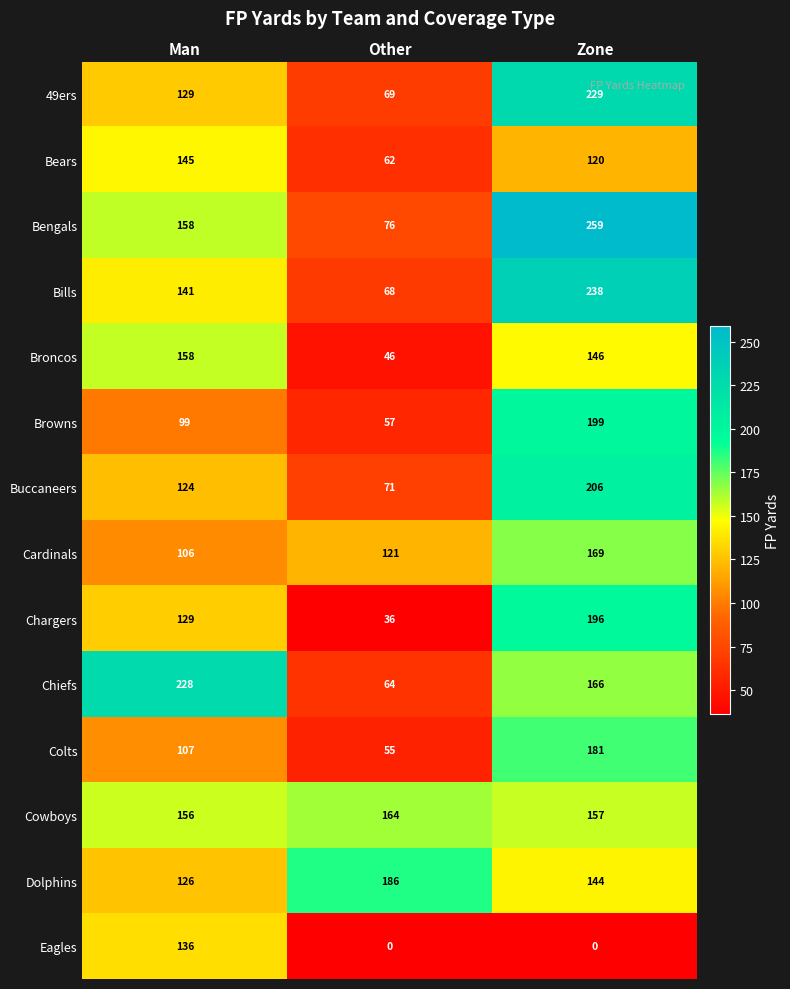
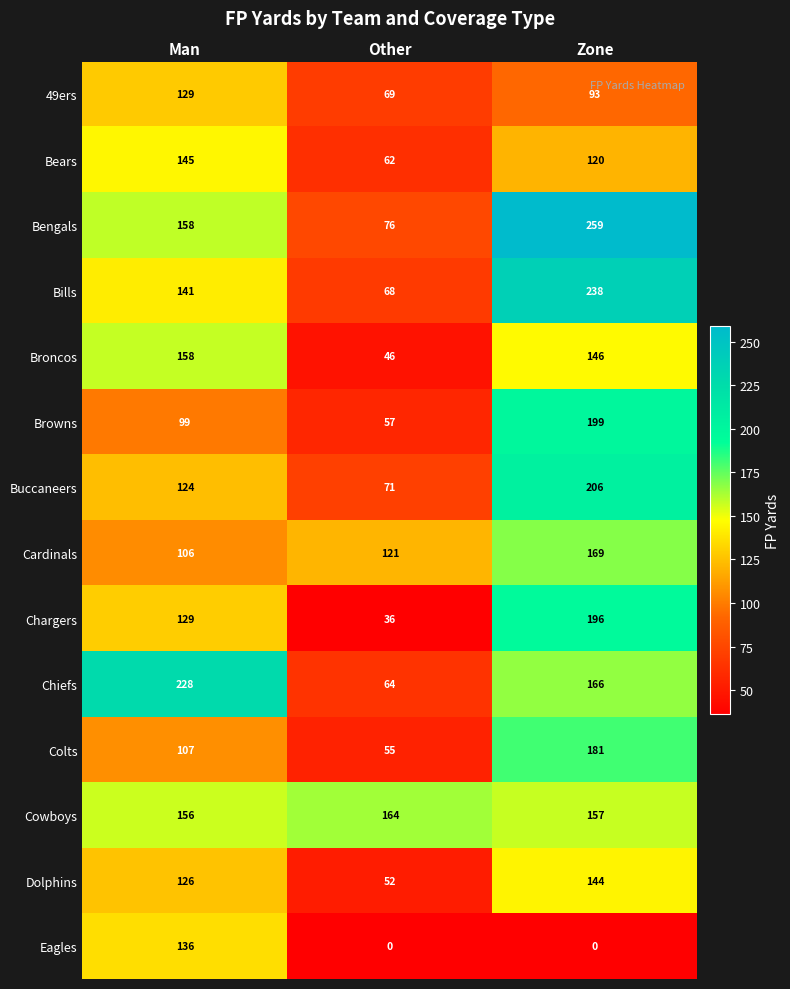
49ers, Zone: 229 -> 93
Dolphins, Other: 186 -> 52
